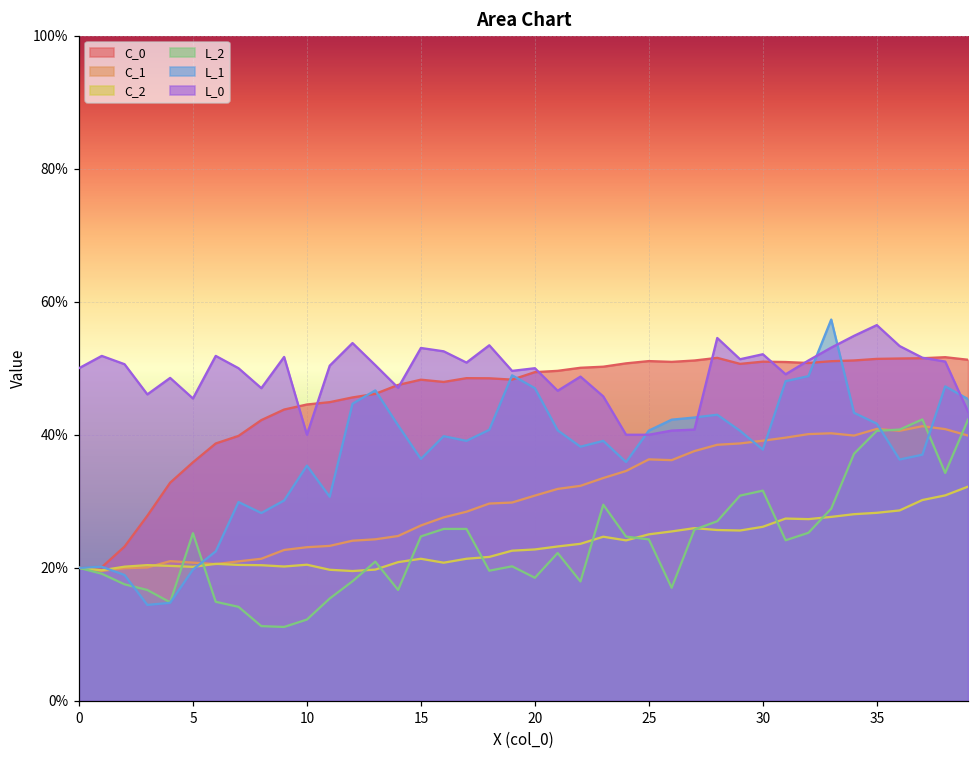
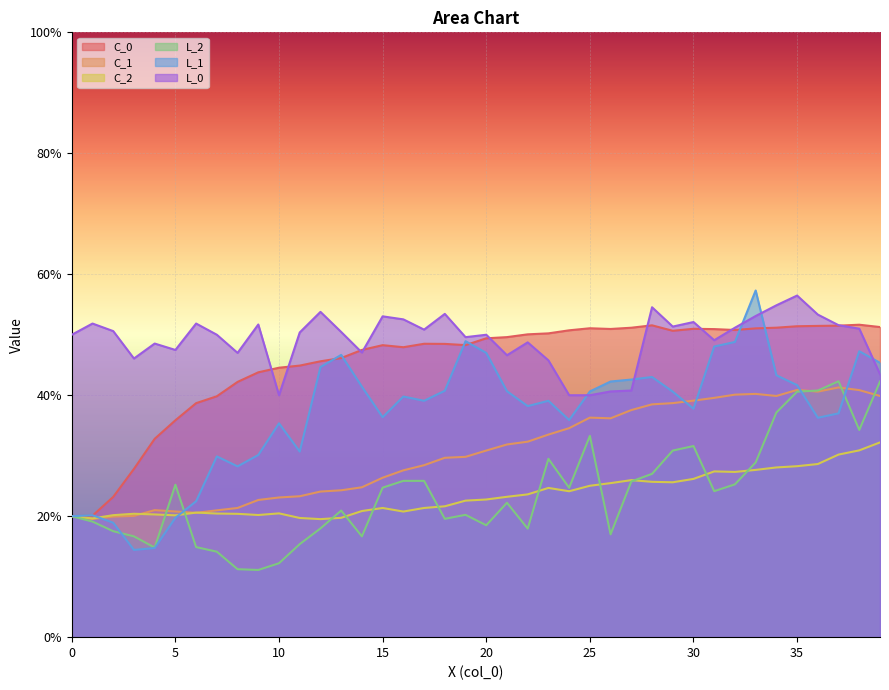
L_0, 5: 45% -> 47%
L_2, 25: 24% -> 33%
